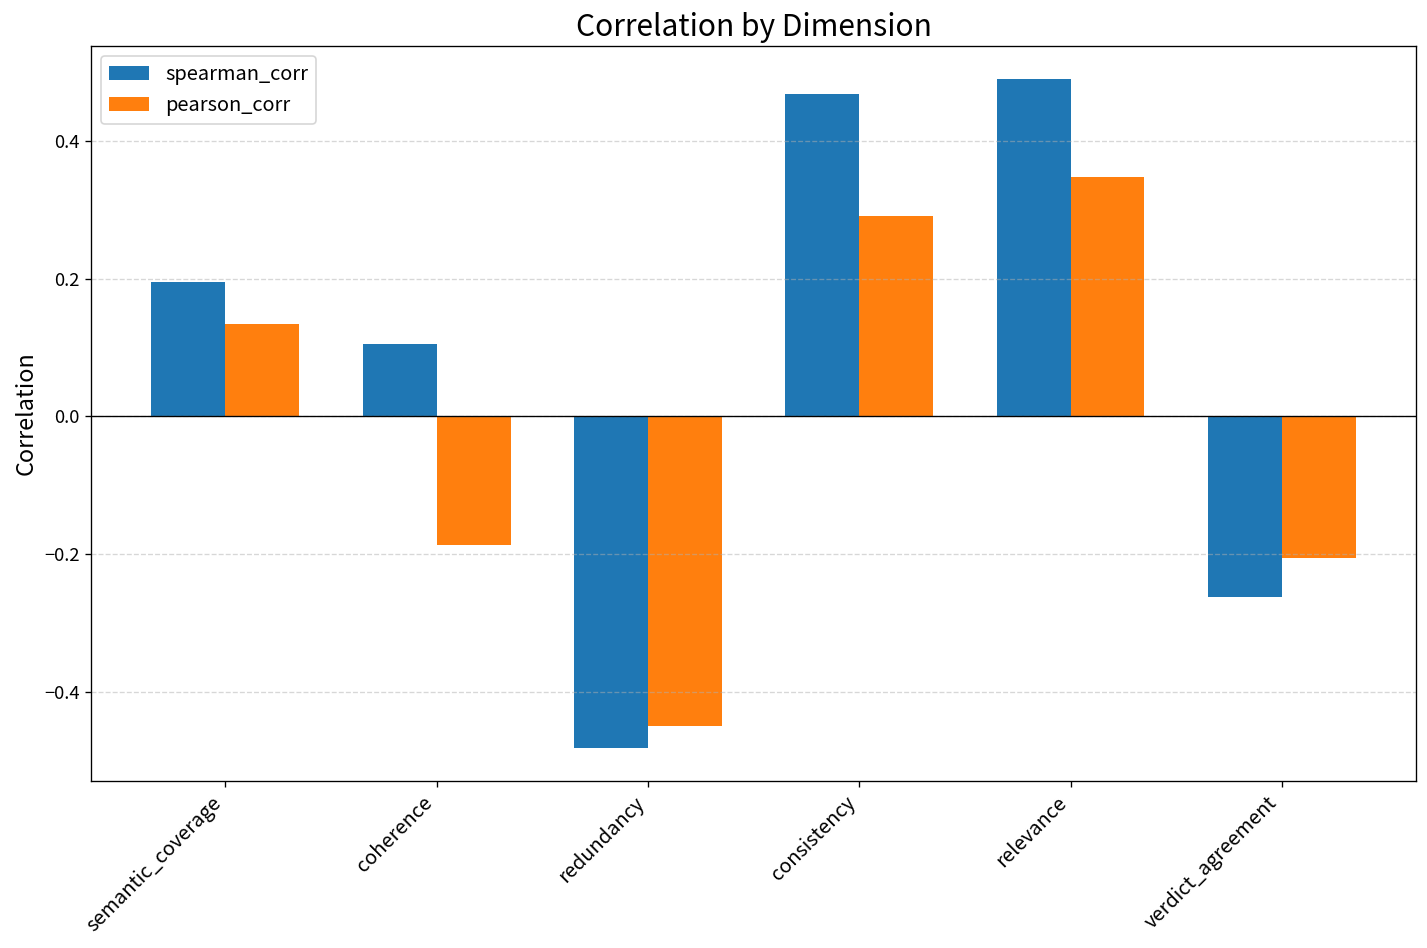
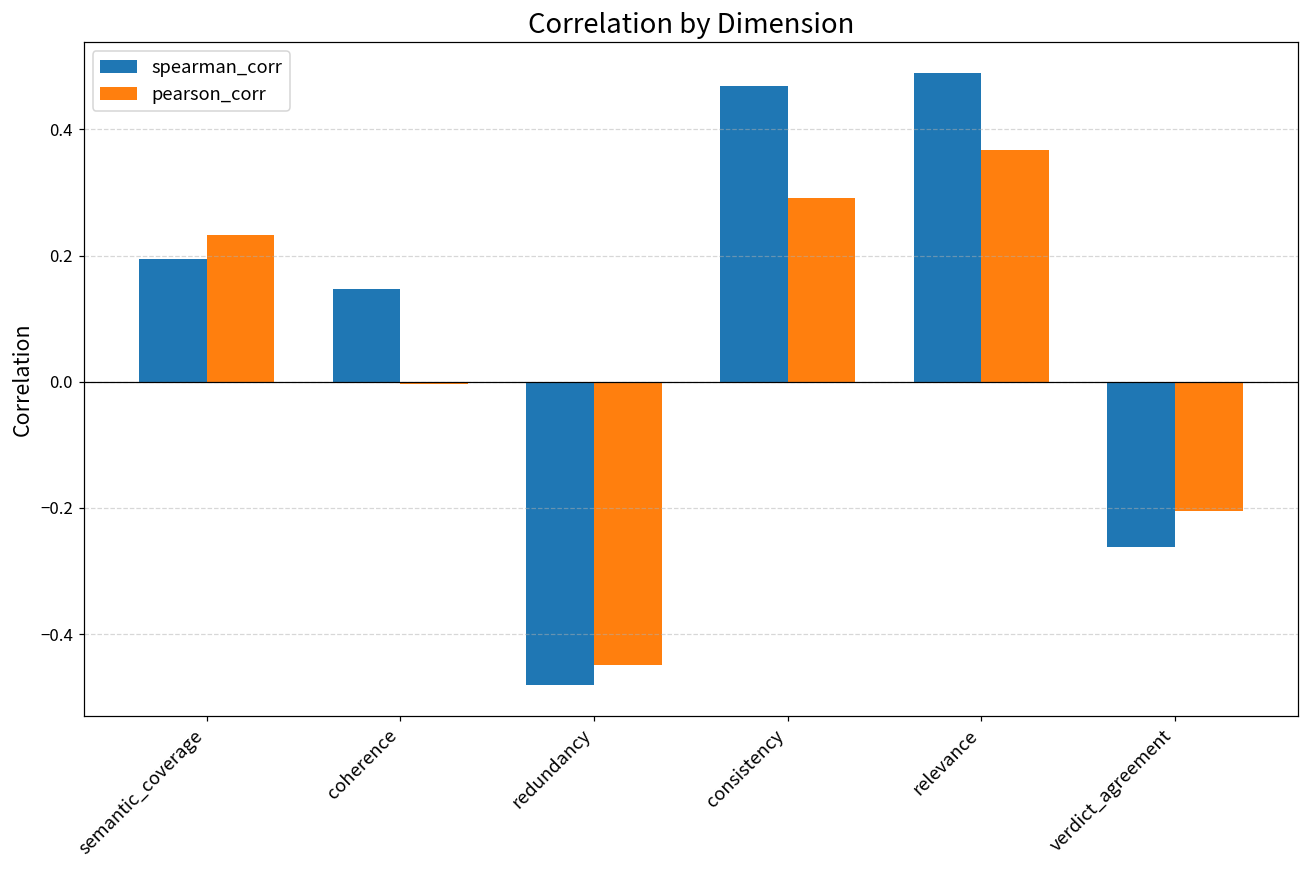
pearson_corr, semantic_coverage: 0.13 -> 0.23
spearman_corr, coherence: 0.11 -> 0.15
pearson_corr, coherence: -0.19 -> 0.00
pearson_corr, relevance: 0.35 -> 0.37
